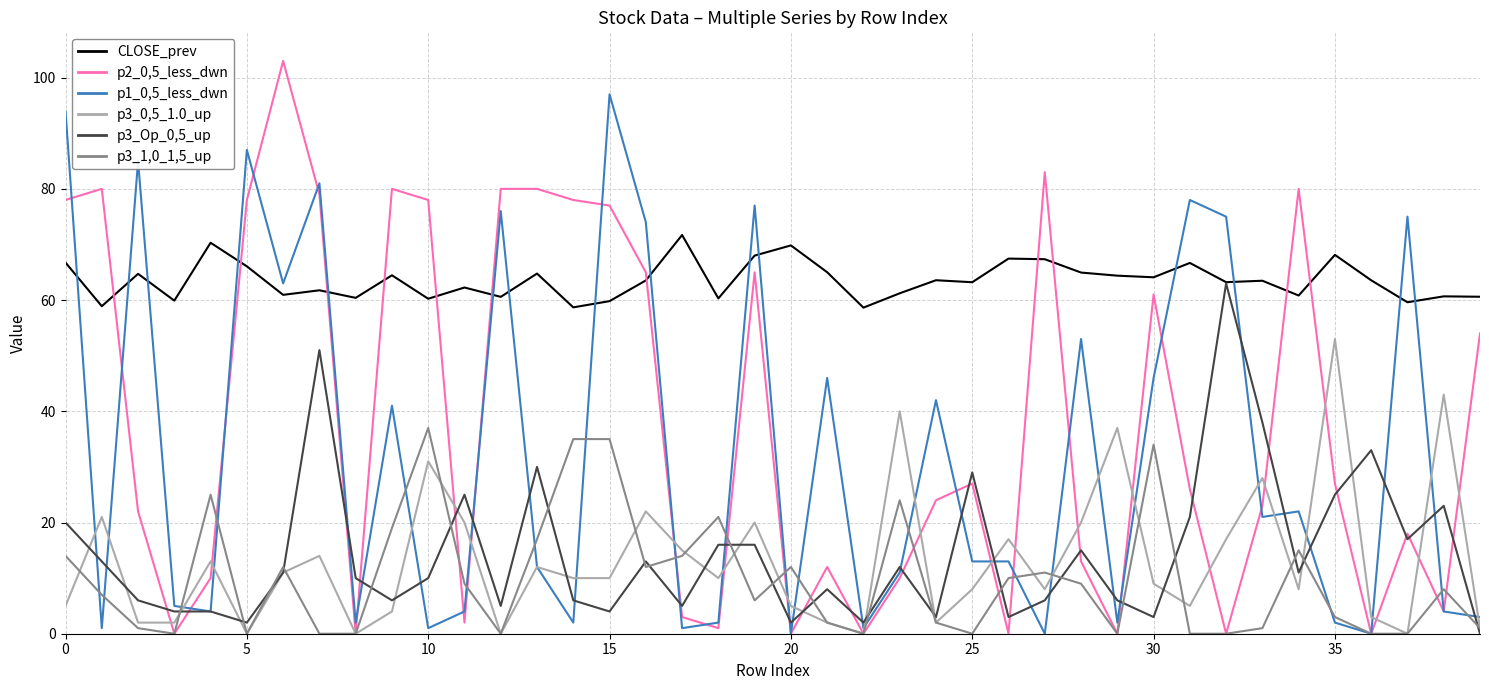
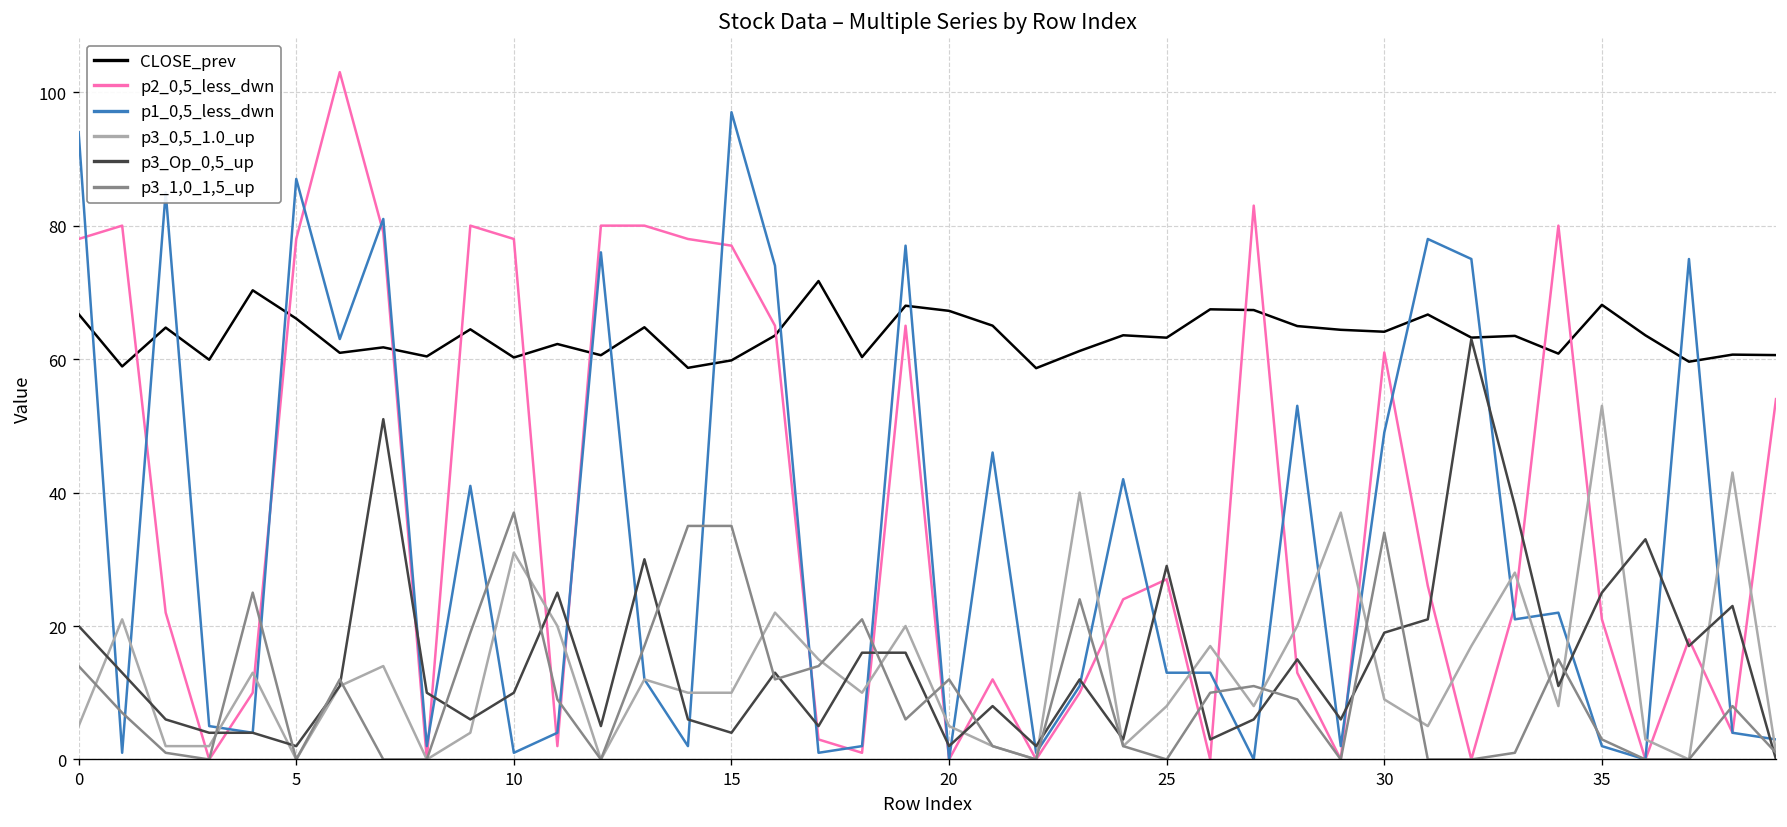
CLOSE_prev, 20: 70 -> 67
p1_0,5_less_dwn, 30: 46 -> 49
p3_Op_0,5_up, 30: 3 -> 19
p2_0,5_less_dwn, 35: 27 -> 21
